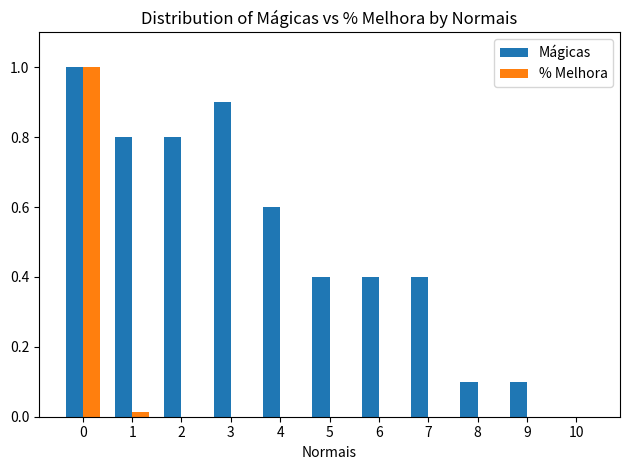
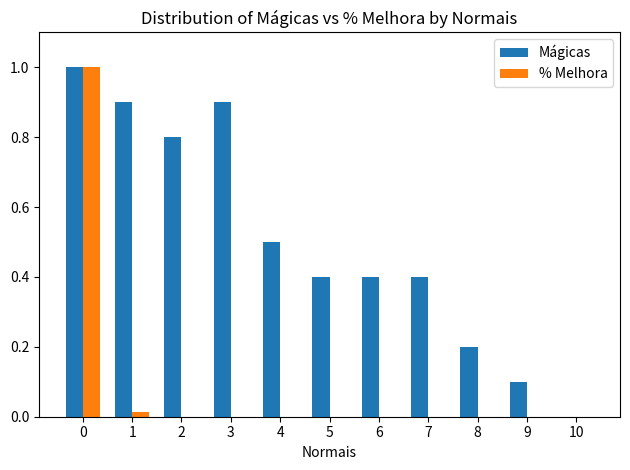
Mágicas, 1: 0.80 -> 0.90
Mágicas, 4: 0.60 -> 0.50
Mágicas, 8: 0.10 -> 0.20
